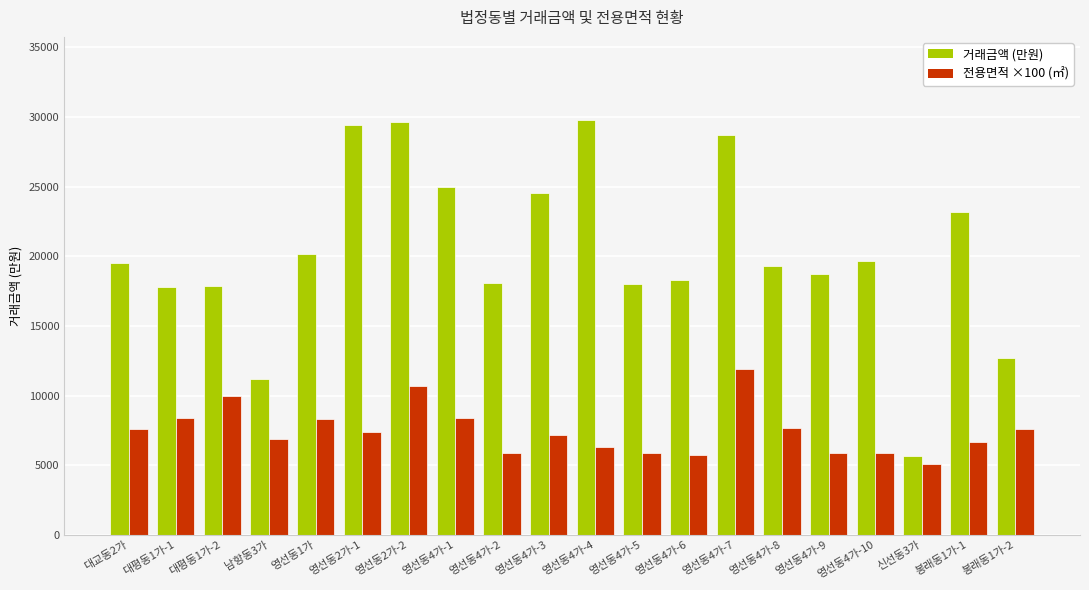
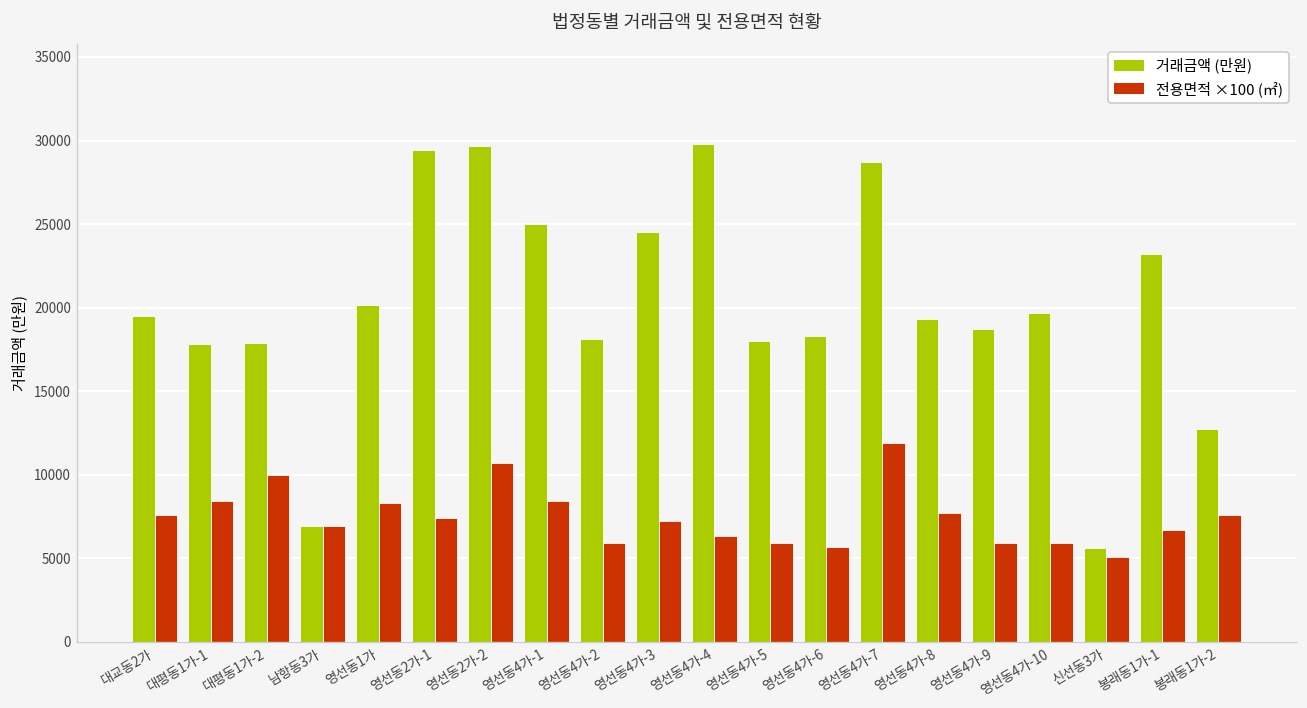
거래금액 (만원), 남항동3가: 11200 -> 6900
